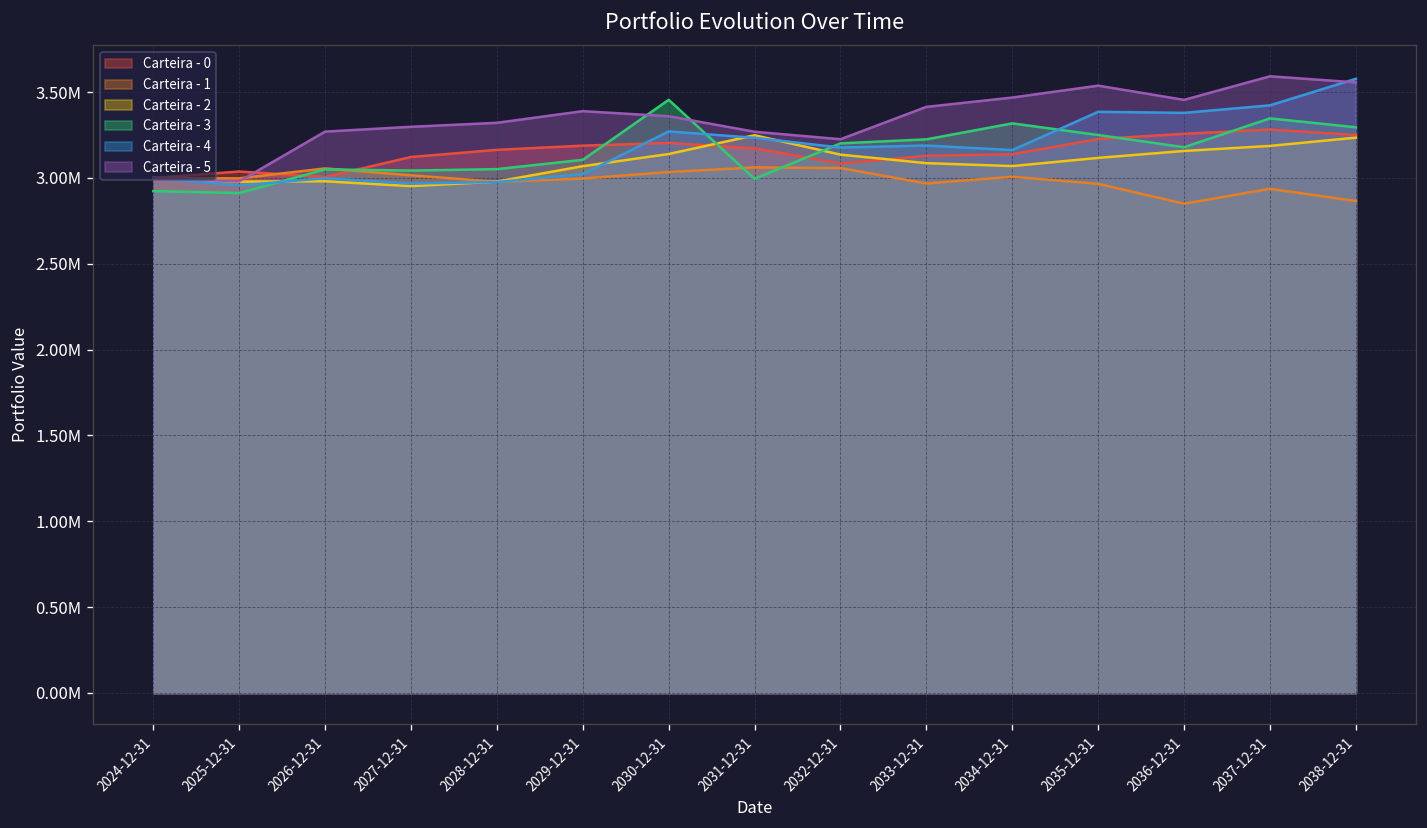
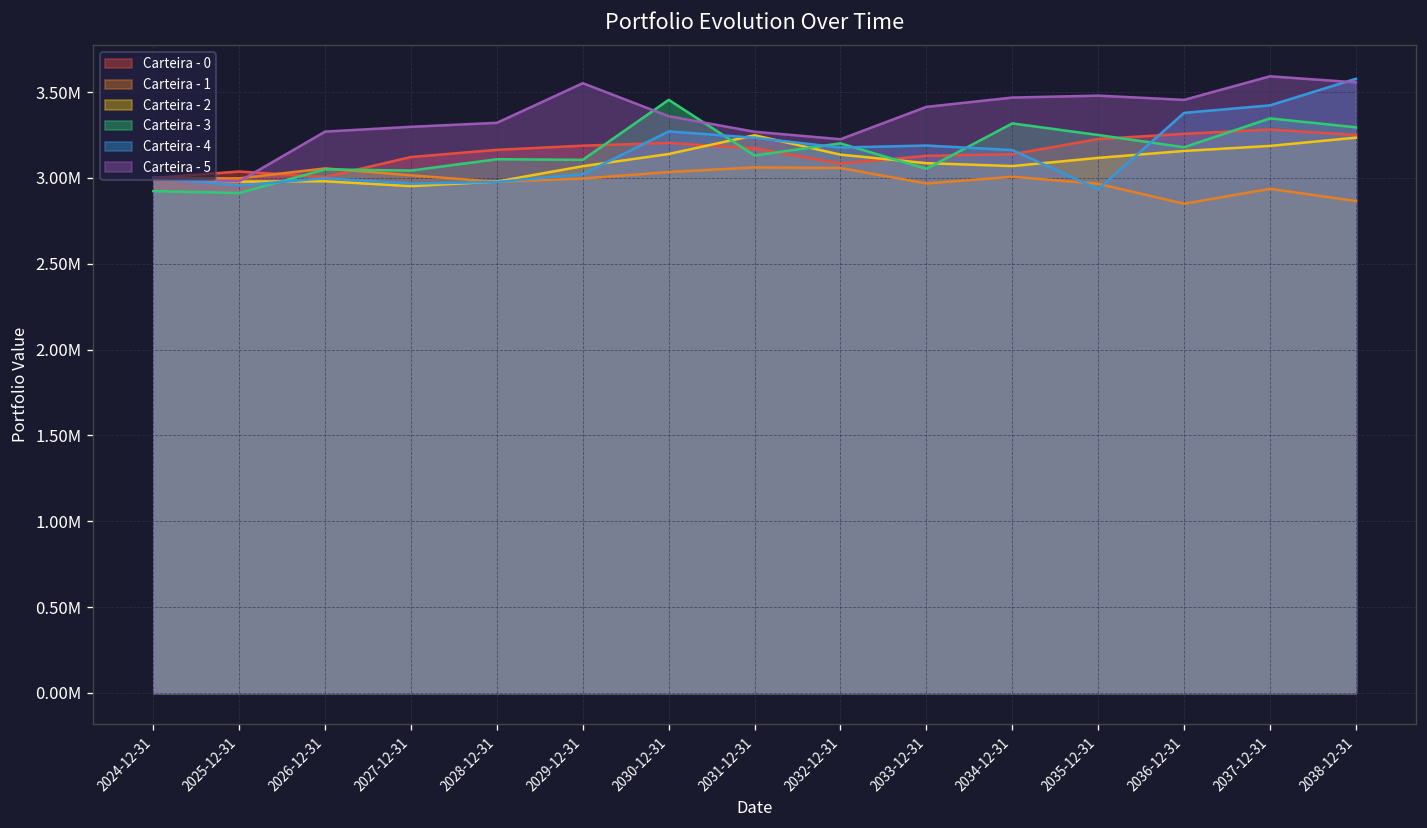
Carteira - 3, 2028-12-31: 3050000 -> 3110000
Carteira - 5, 2029-12-31: 3390000 -> 3550000
Carteira - 3, 2031-12-31: 2990000 -> 3130000
Carteira - 3, 2033-12-31: 3220000 -> 3050000
Carteira - 4, 2035-12-31: 3390000 -> 2930000
Carteira - 5, 2035-12-31: 3540000 -> 3480000
